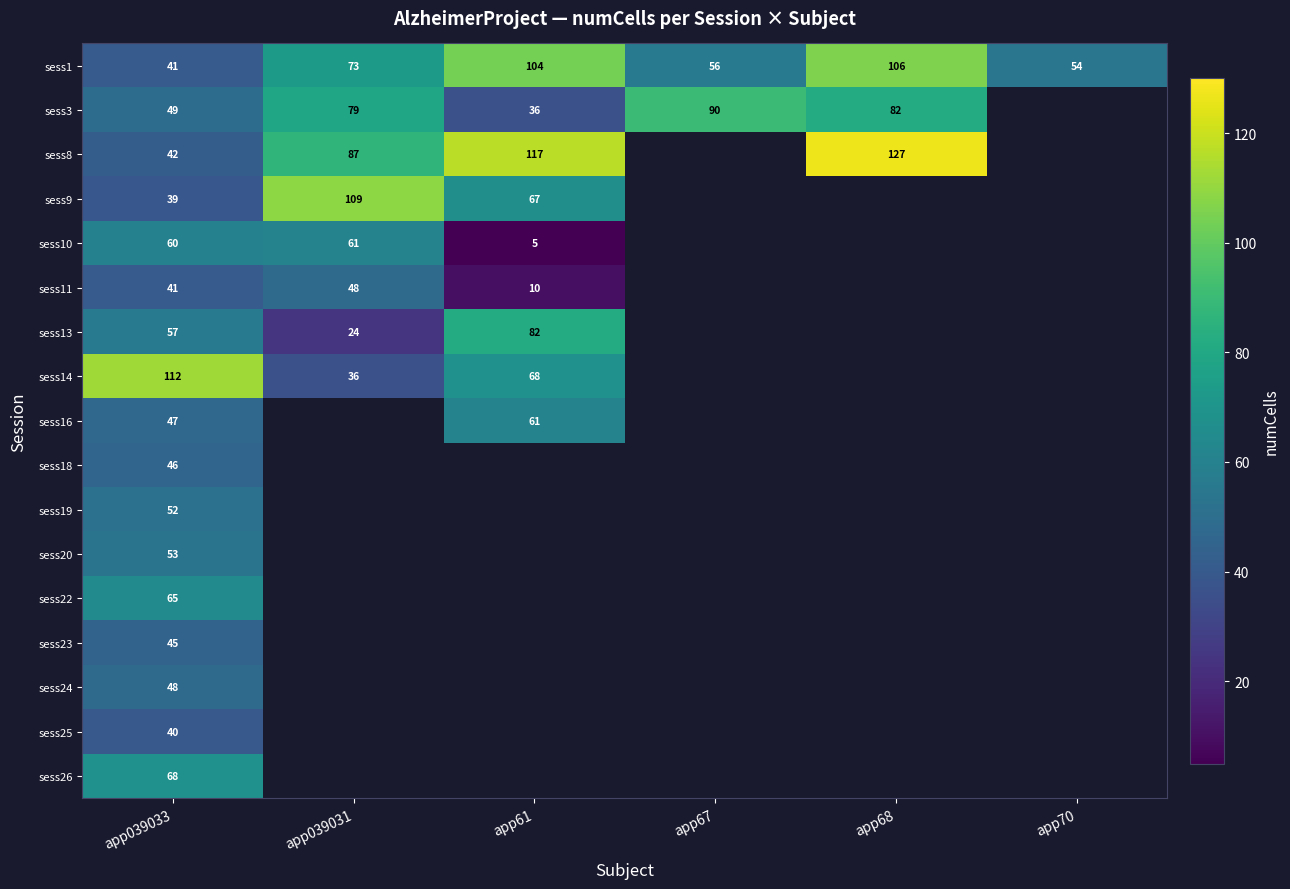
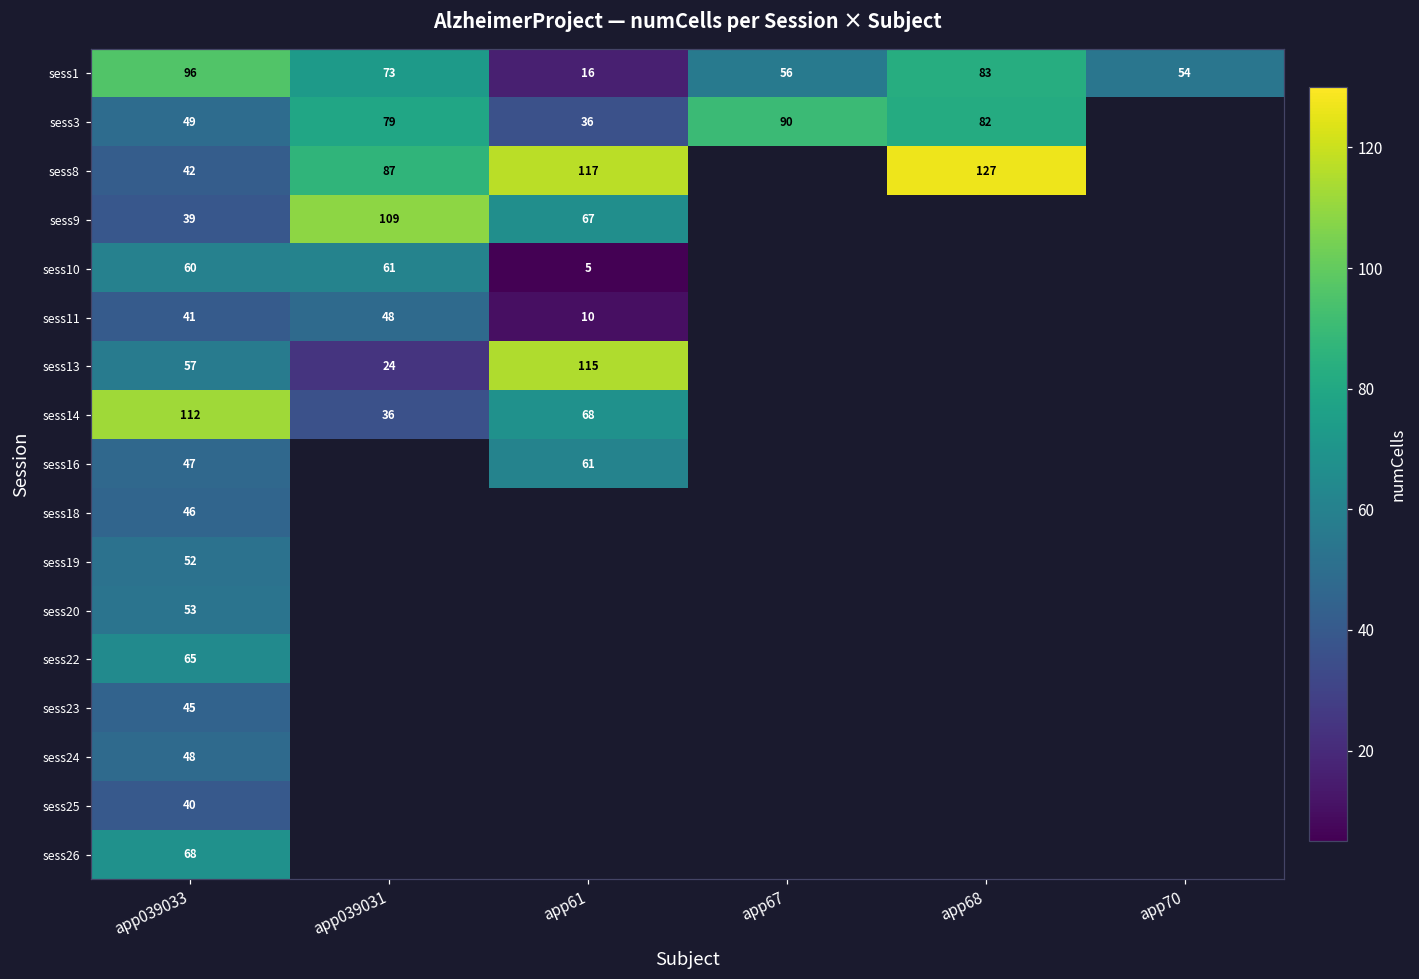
sess1, app039033: 41 -> 96
sess1, app61: 104 -> 16
sess1, app68: 106 -> 83
sess13, app61: 82 -> 115
